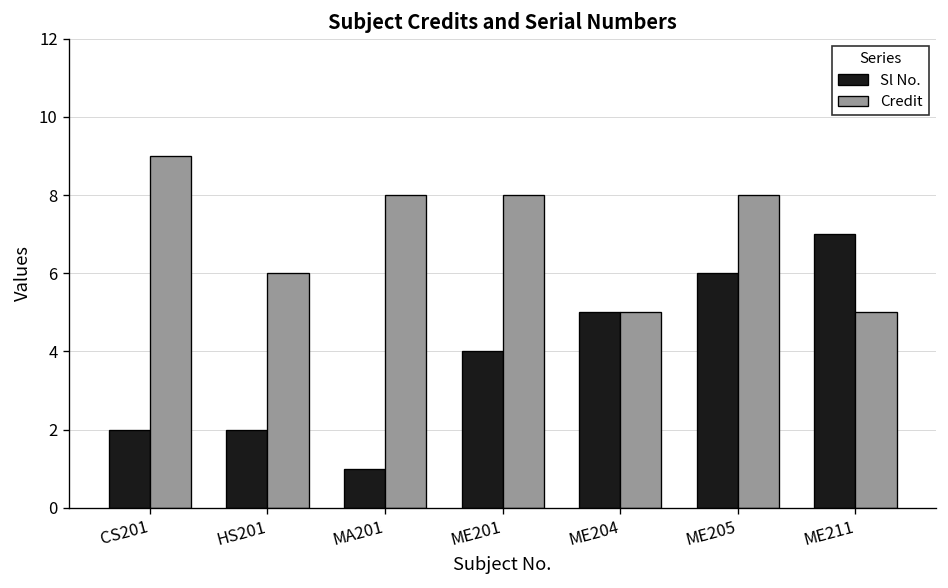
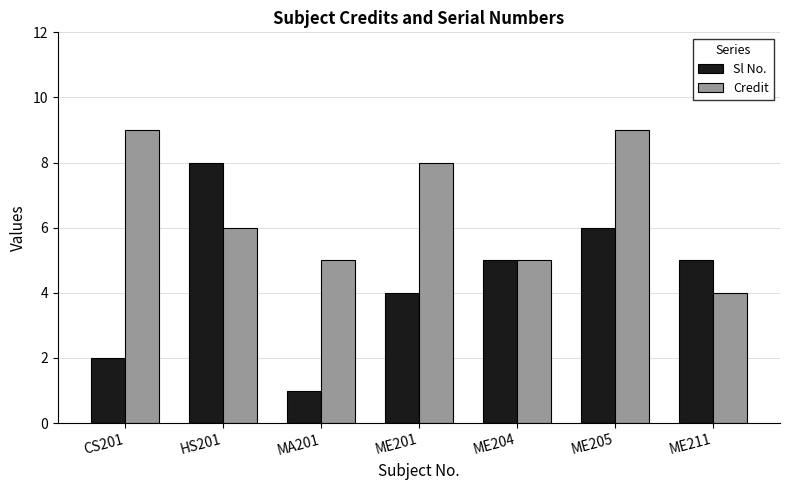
Sl No., HS201: 2 -> 8
Credit, MA201: 8 -> 5
Credit, ME205: 8 -> 9
Sl No., ME211: 7 -> 5
Credit, ME211: 5 -> 4
